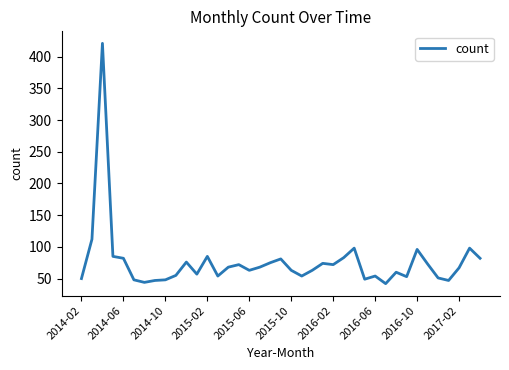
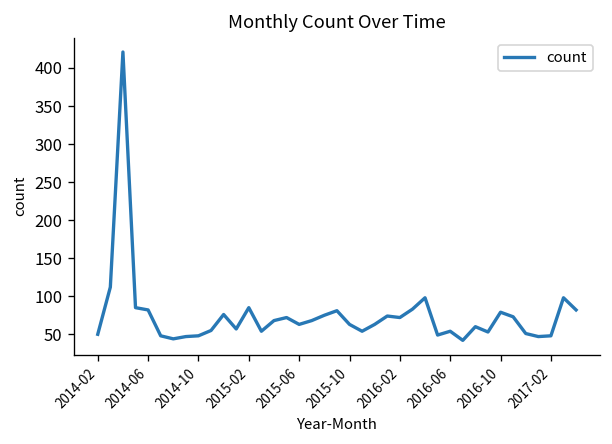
2016-10: 100 -> 80
2017-02: 70 -> 50
